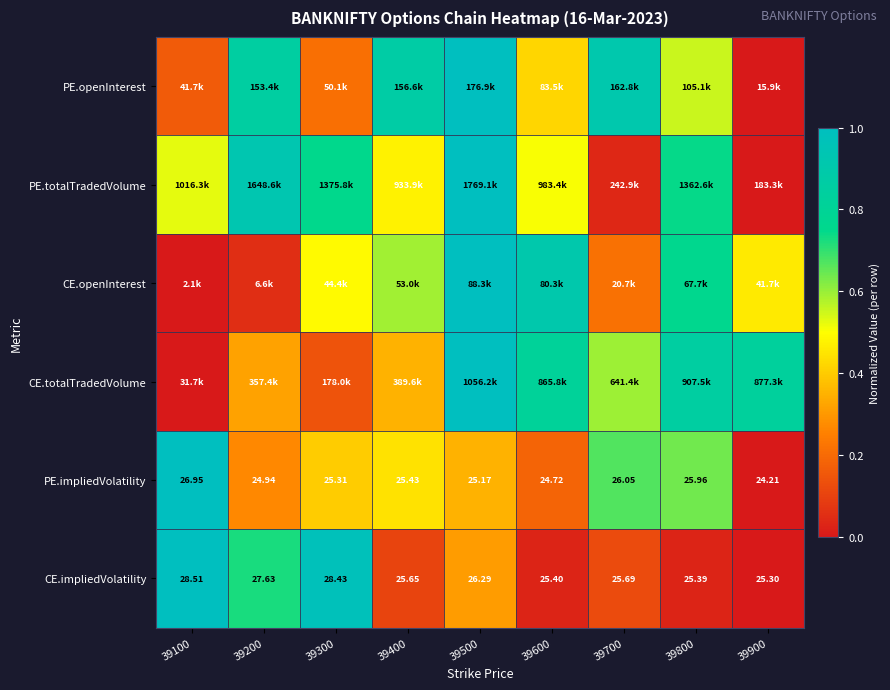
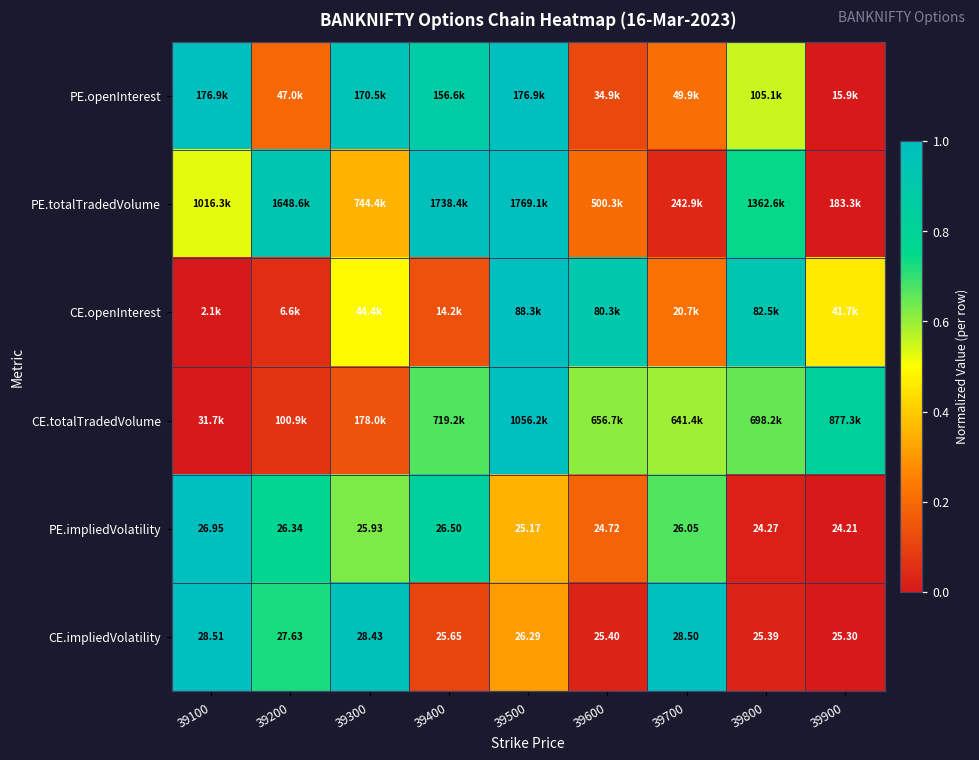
PE.openInterest, 39100: 41.7k -> 176.9k
PE.openInterest, 39200: 153.4k -> 47.0k
PE.openInterest, 39300: 50.1k -> 170.5k
PE.openInterest, 39600: 83.5k -> 34.9k
PE.openInterest, 39700: 162.8k -> 49.9k
PE.totalTradedVolume, 39300: 1375.8k -> 744.4k
PE.totalTradedVolume, 39400: 933.9k -> 1738.4k
PE.totalTradedVolume, 39600: 983.4k -> 500.3k
CE.openInterest, 39400: 53.0k -> 14.2k
CE.openInterest, 39800: 67.7k -> 82.5k
CE.totalTradedVolume, 39200: 357.4k -> 100.9k
CE.totalTradedVolume, 39400: 389.6k -> 719.2k
CE.totalTradedVolume, 39600: 865.8k -> 656.7k
CE.totalTradedVolume, 39800: 907.5k -> 698.2k
PE.impliedVolatility, 39200: 24.94 -> 26.34
PE.impliedVolatility, 39300: 25.31 -> 25.93
PE.impliedVolatility, 39400: 25.43 -> 26.50
PE.impliedVolatility, 39800: 25.96 -> 24.27
CE.impliedVolatility, 39700: 25.69 -> 28.50
